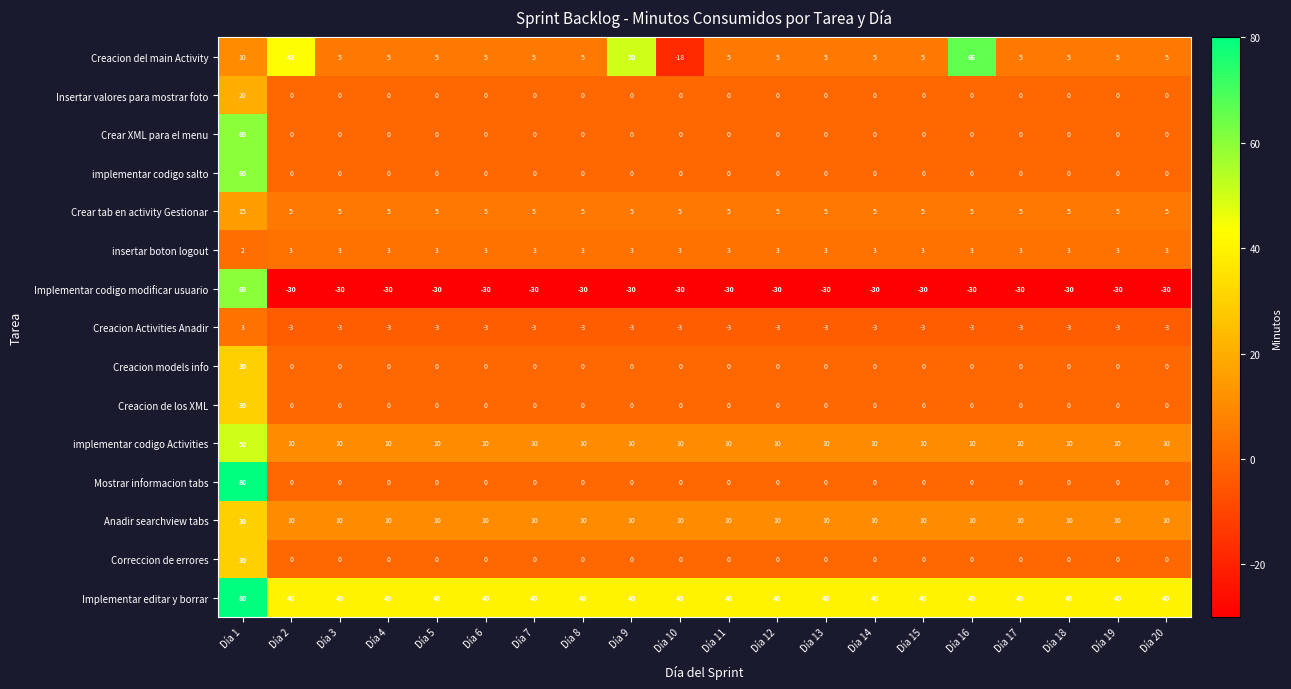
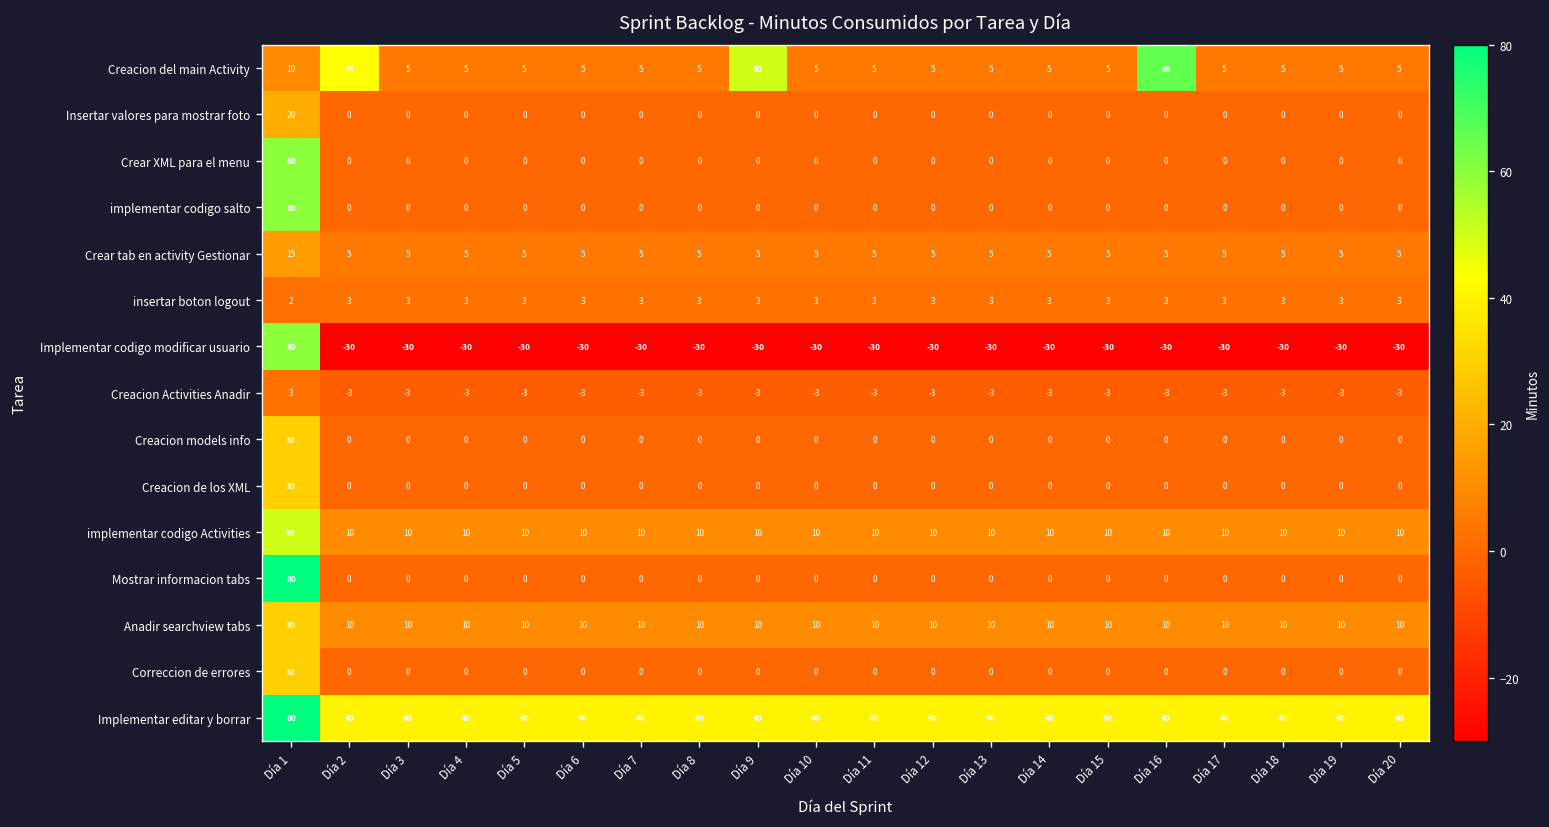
Creacion del main Activity, Día 10: -18 -> 5
